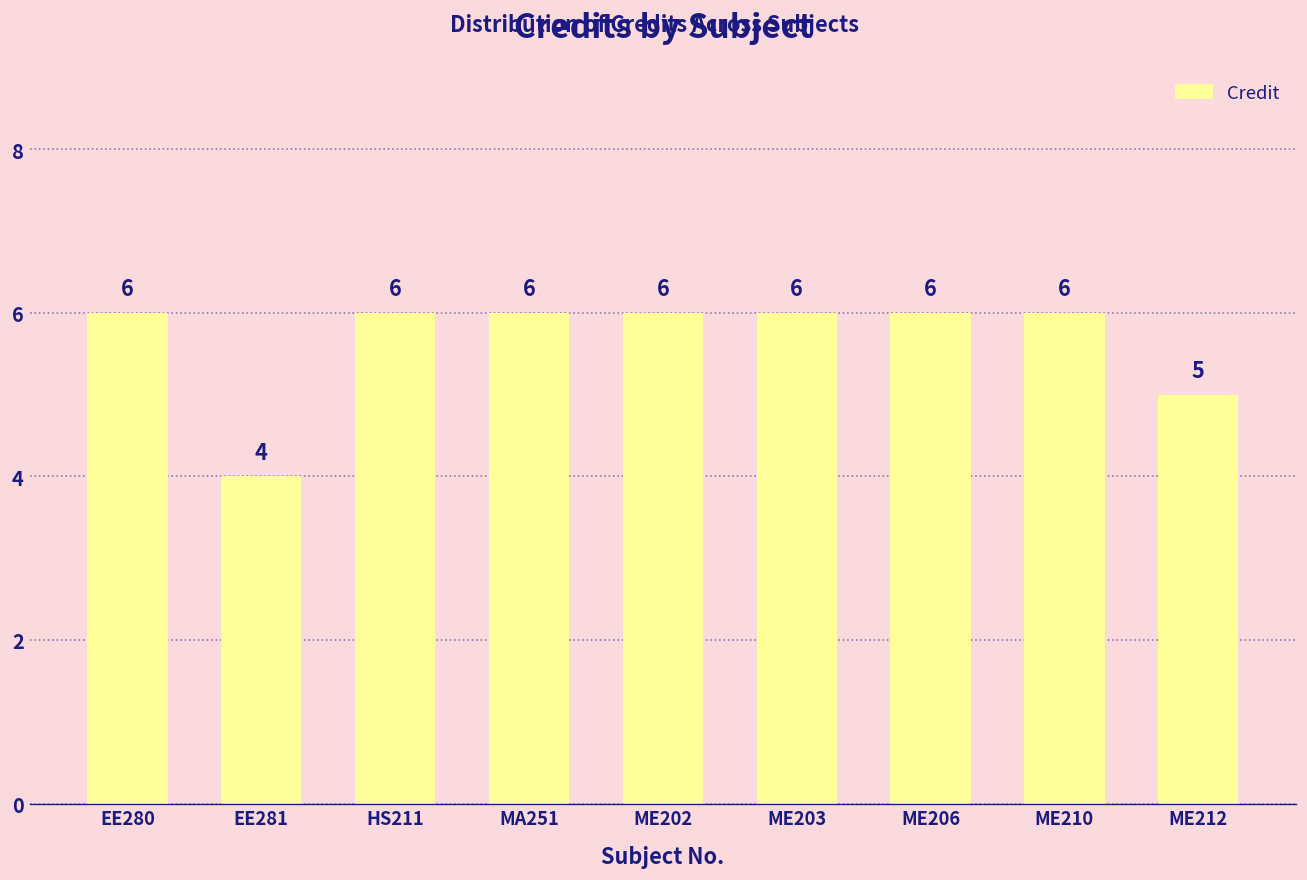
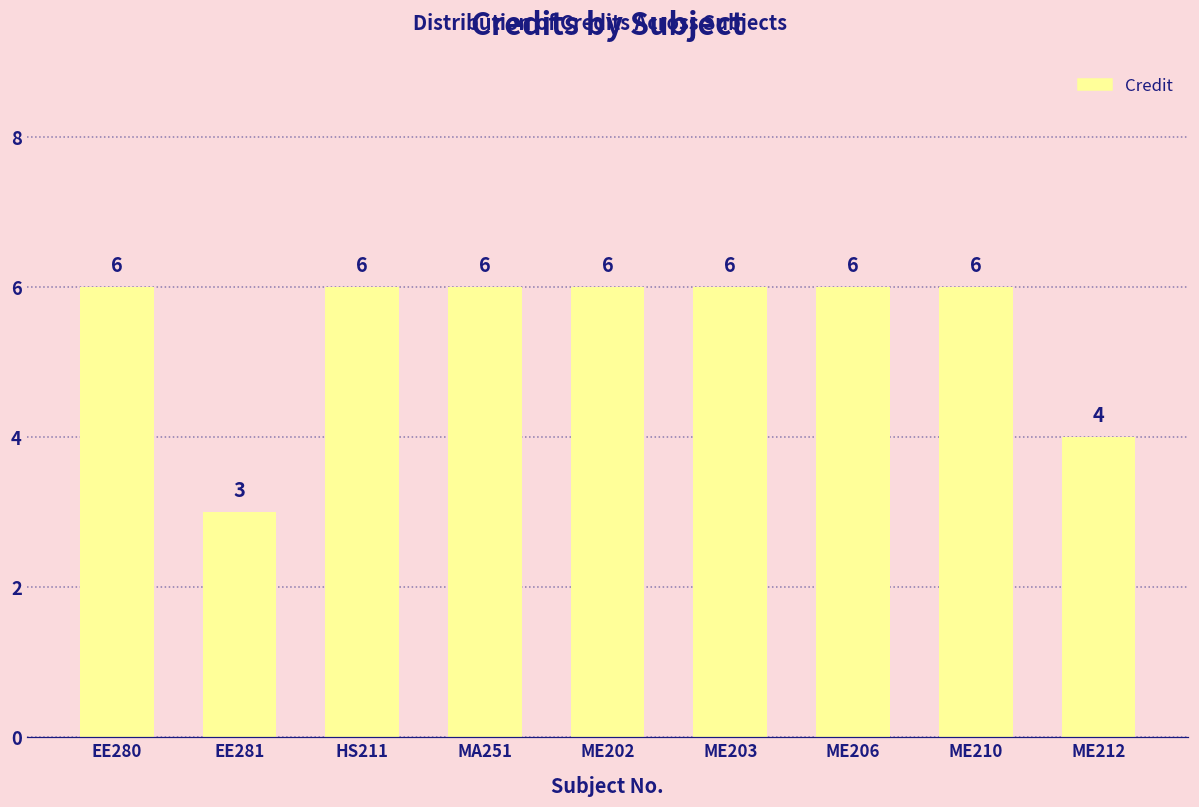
EE281: 4 -> 3
ME212: 5 -> 4
